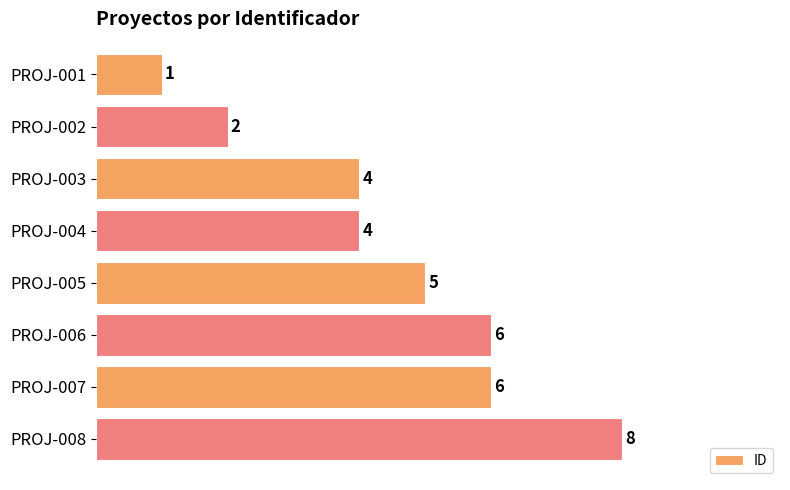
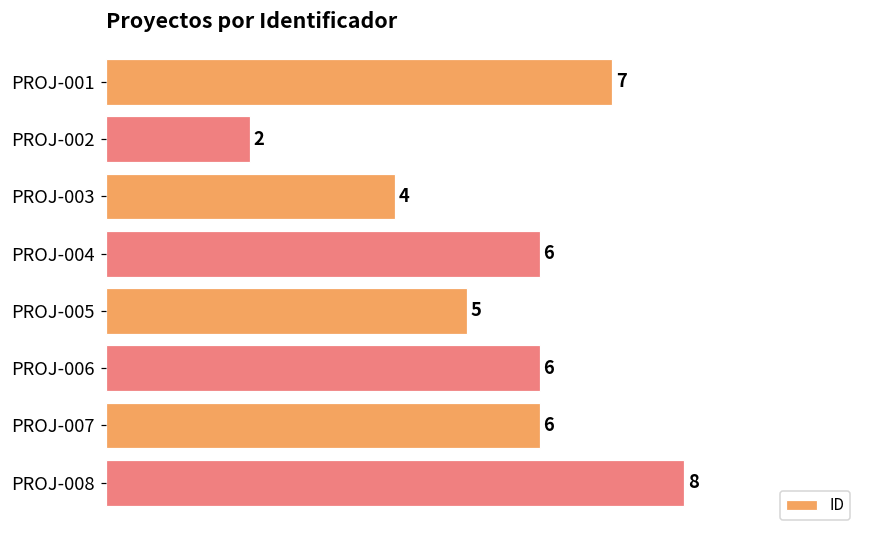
PROJ-001: 1 -> 7
PROJ-004: 4 -> 6
